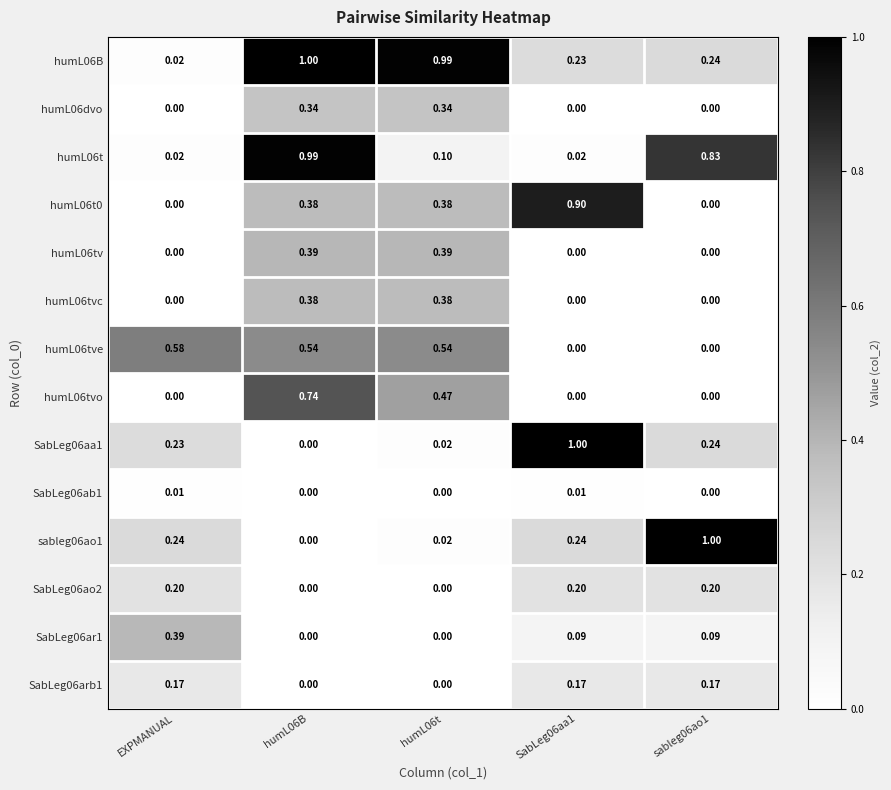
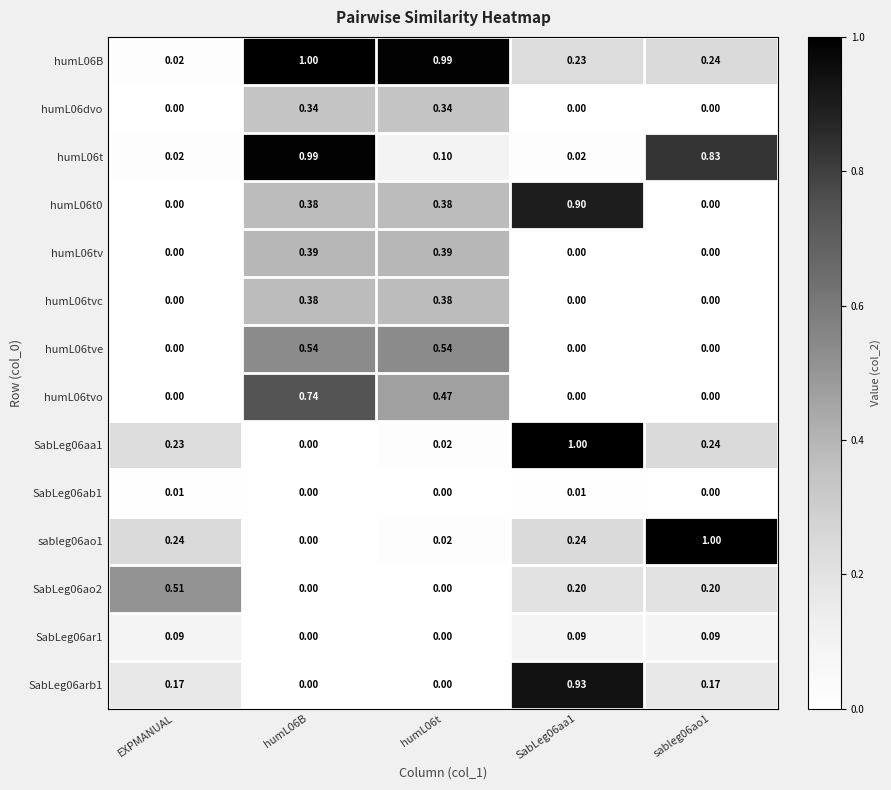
humL06tve, EXPMANUAL: 0.58 -> 0.00
SabLeg06ao2, EXPMANUAL: 0.20 -> 0.51
SabLeg06ar1, EXPMANUAL: 0.39 -> 0.09
SabLeg06arb1, SabLeg06aa1: 0.17 -> 0.93
